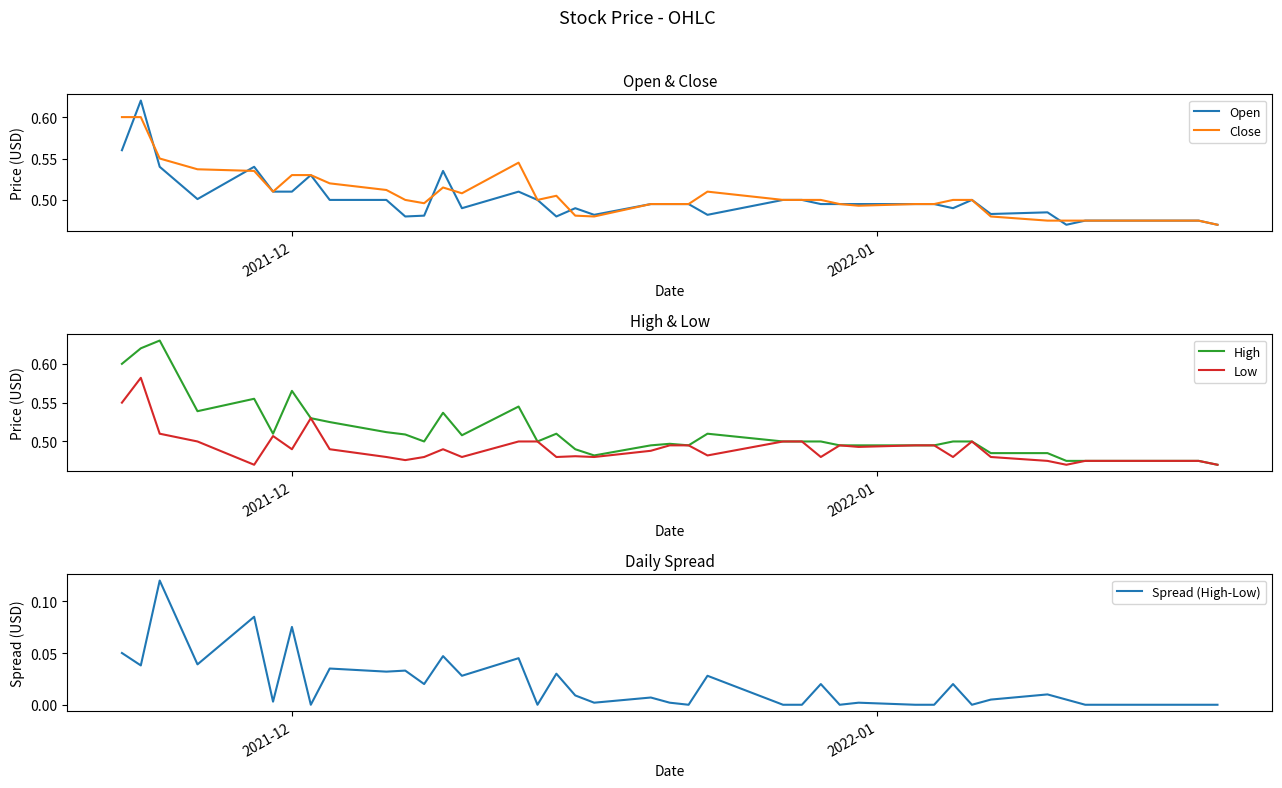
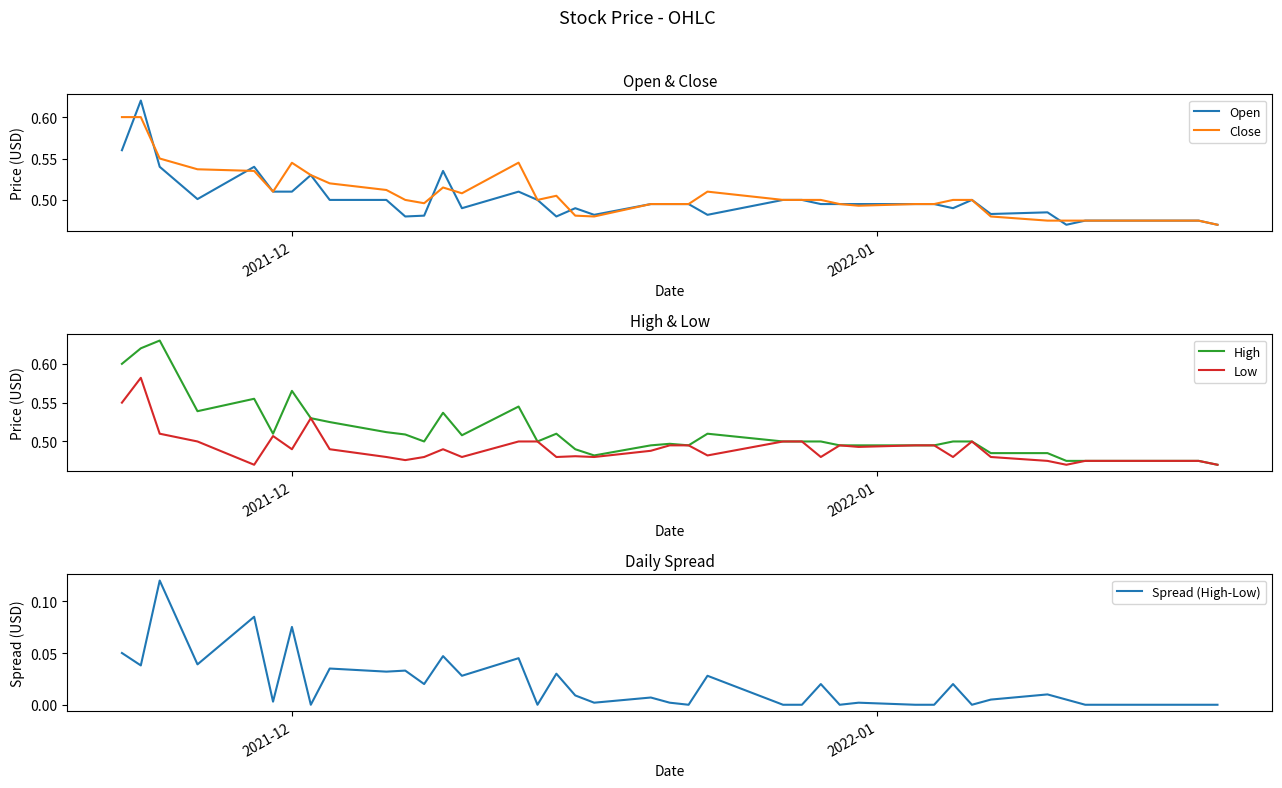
Open & Close, Close, 2021-12: 0.53 -> 0.54
